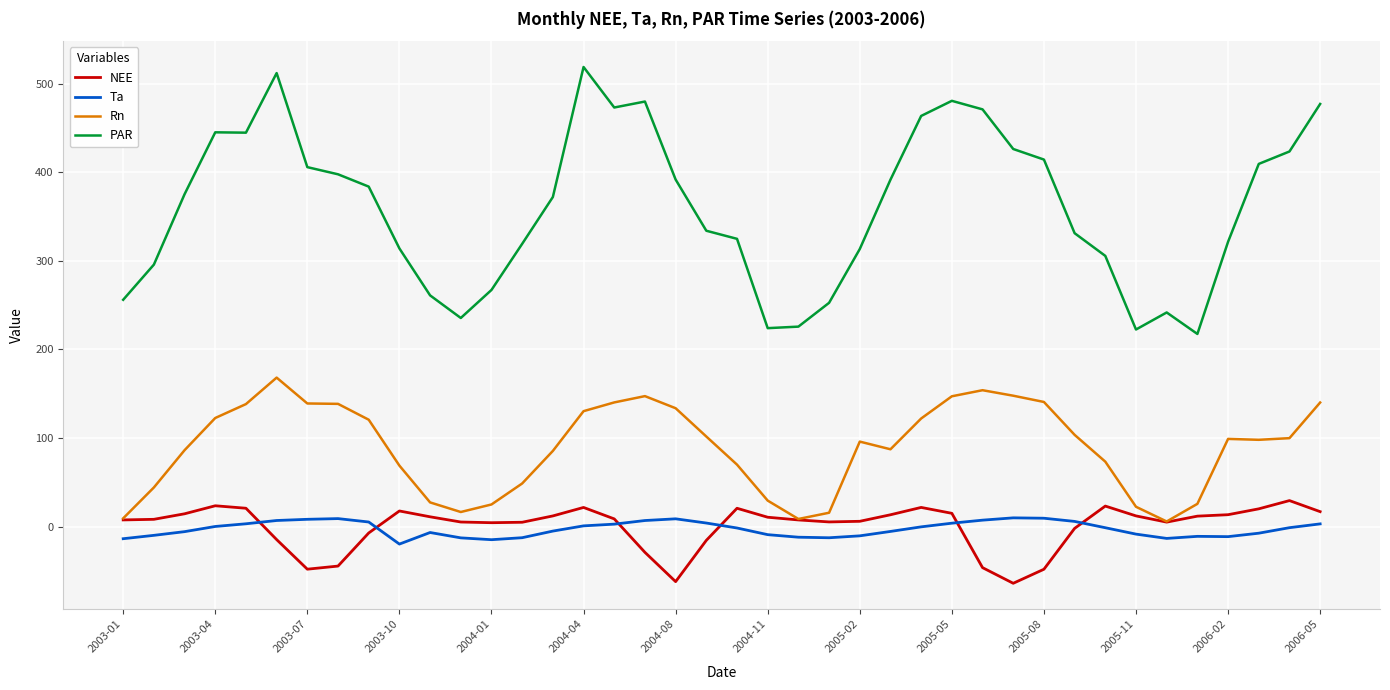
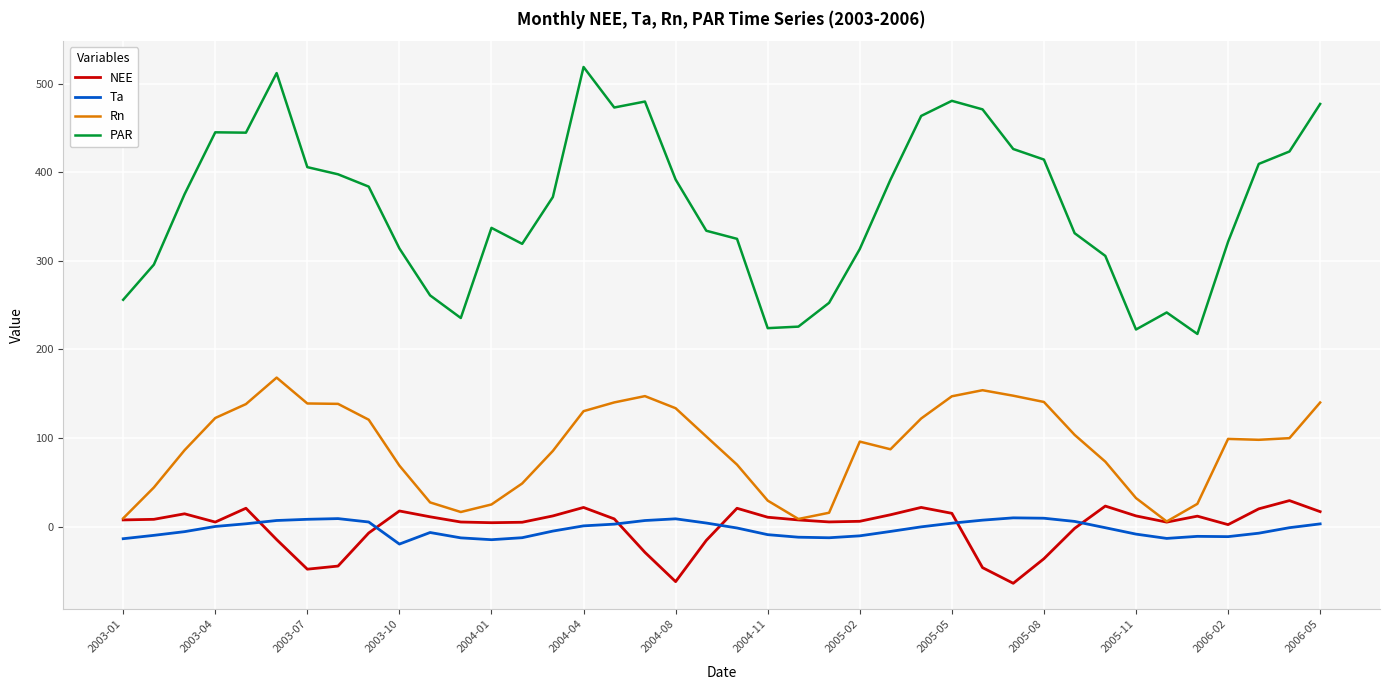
NEE, 2003-04: 20 -> 10
PAR, 2004-01: 270 -> 340
NEE, 2005-08: -50 -> -40
Rn, 2005-11: 20 -> 30
NEE, 2006-02: 10 -> 0
